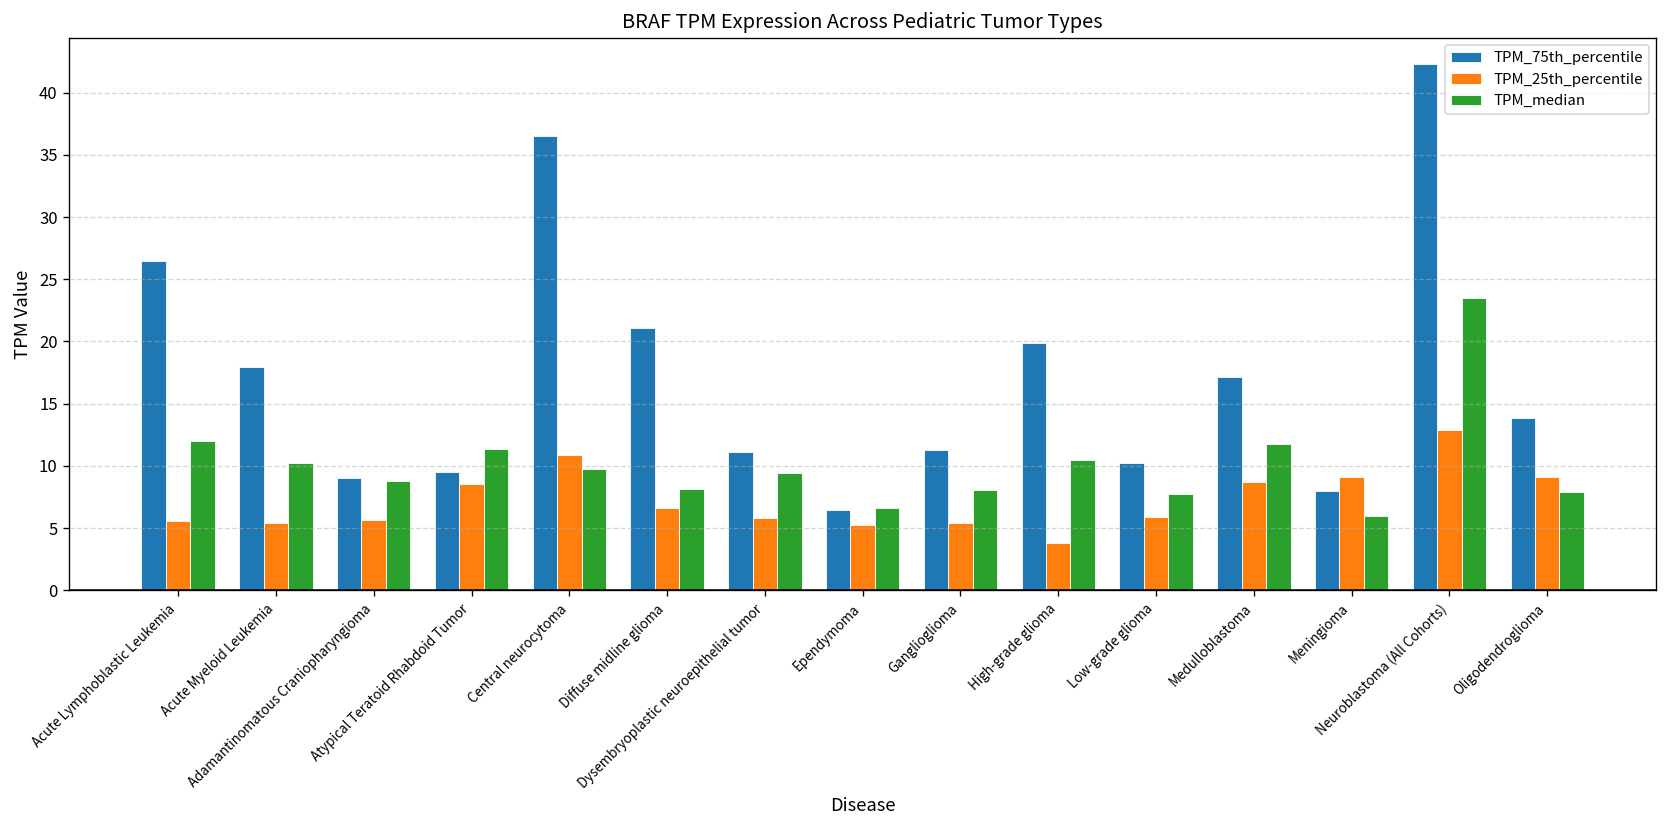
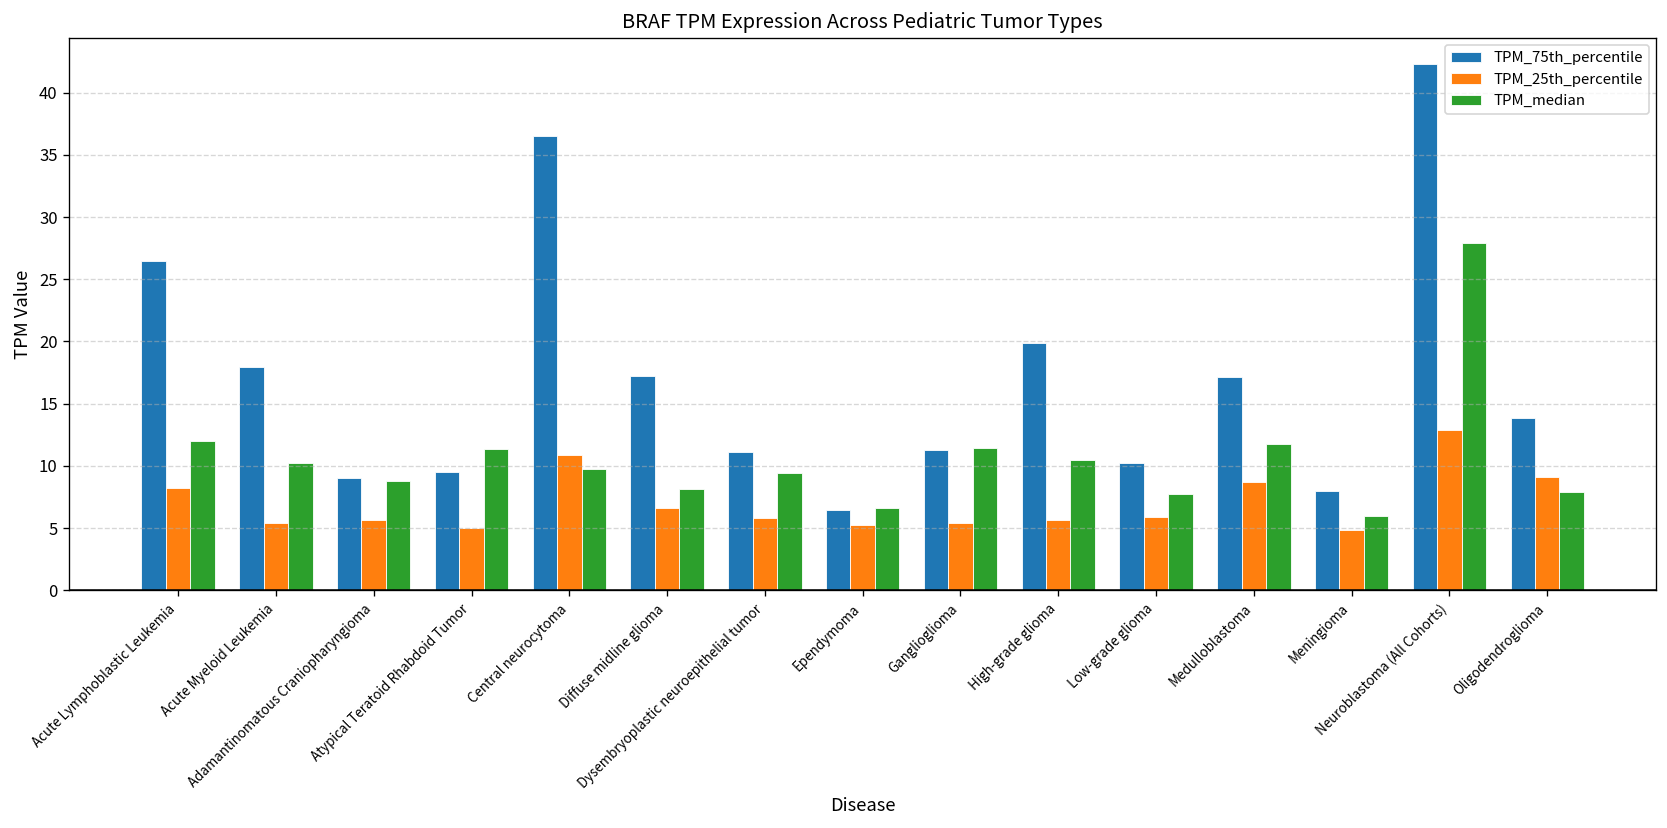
TPM_25th_percentile, Acute Lymphoblastic Leukemia: 5.6 -> 8.3
TPM_25th_percentile, Atypical Teratoid Rhabdoid Tumor: 8.6 -> 5.0
TPM_75th_percentile, Diffuse midline glioma: 21.1 -> 17.3
TPM_median, Ganglioglioma: 8.0 -> 11.5
TPM_25th_percentile, High-grade glioma: 3.8 -> 5.7
TPM_25th_percentile, Meningioma: 9.1 -> 4.9
TPM_median, Neuroblastoma (All Cohorts): 23.5 -> 27.9
